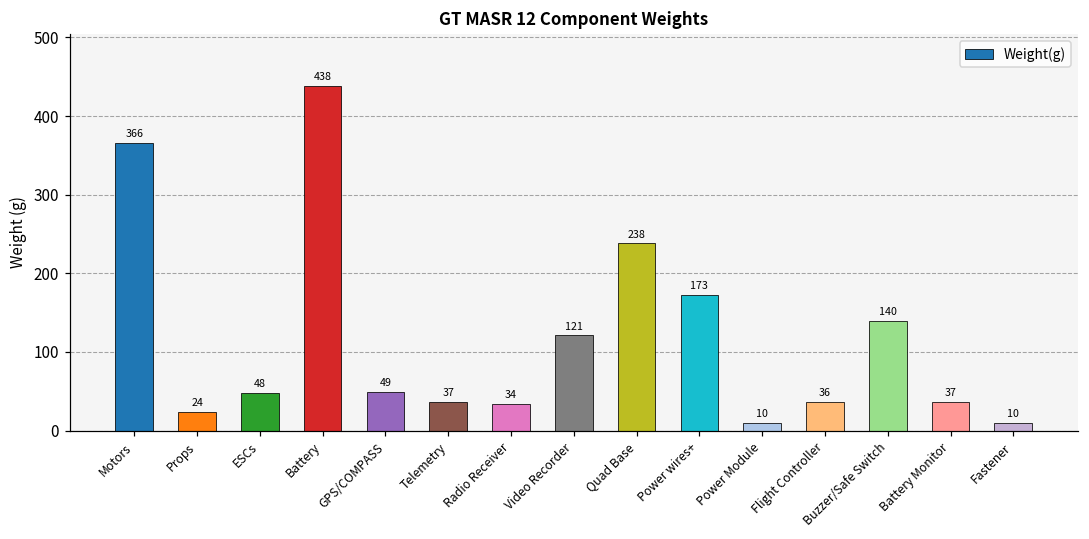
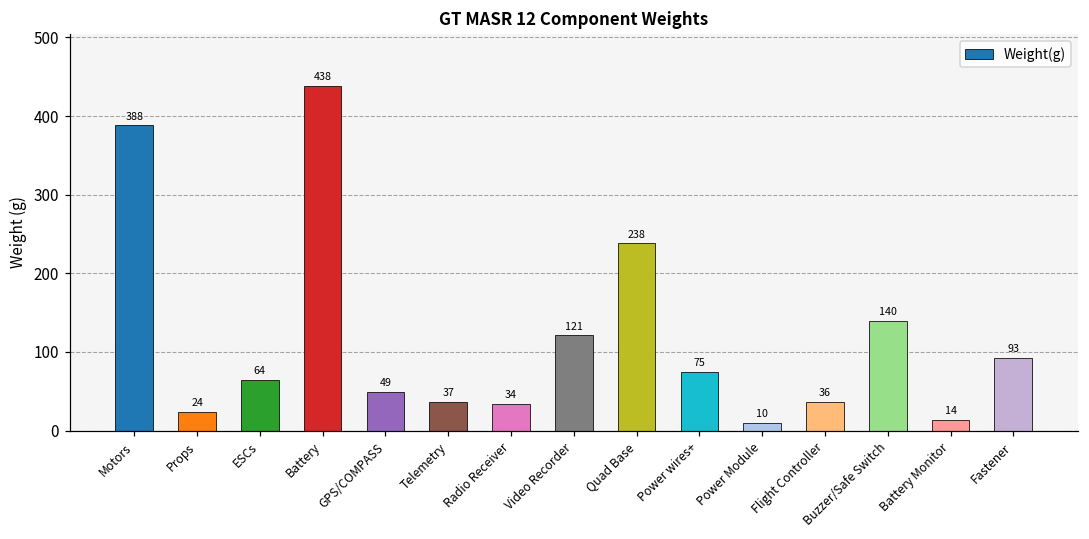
Motors: 366 -> 388
ESCs: 48 -> 64
Power wires+: 173 -> 75
Battery Monitor: 37 -> 14
Fastener: 10 -> 93
